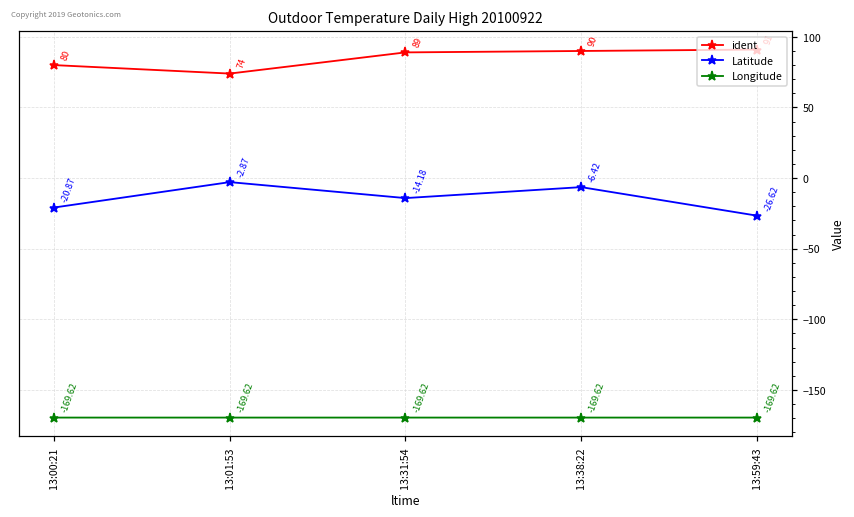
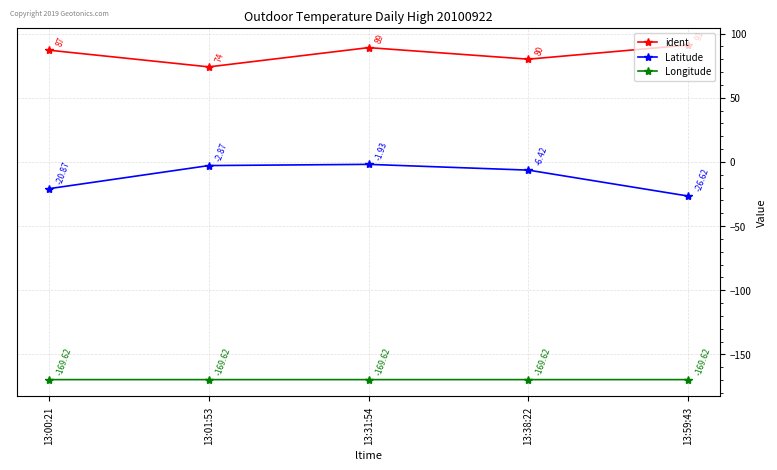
ident, 13:00:21: 80 -> 87
Latitude, 13:31:54: -14.18 -> -1.93
ident, 13:38:22: 90 -> 80
